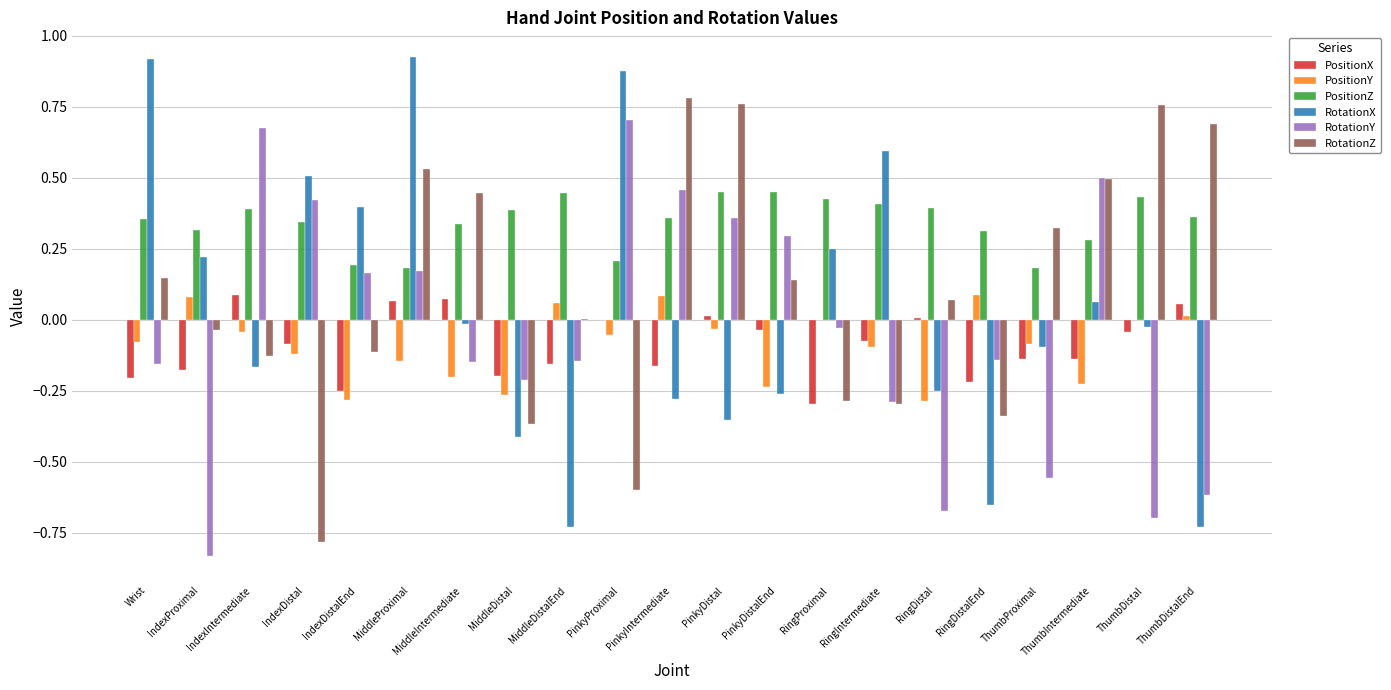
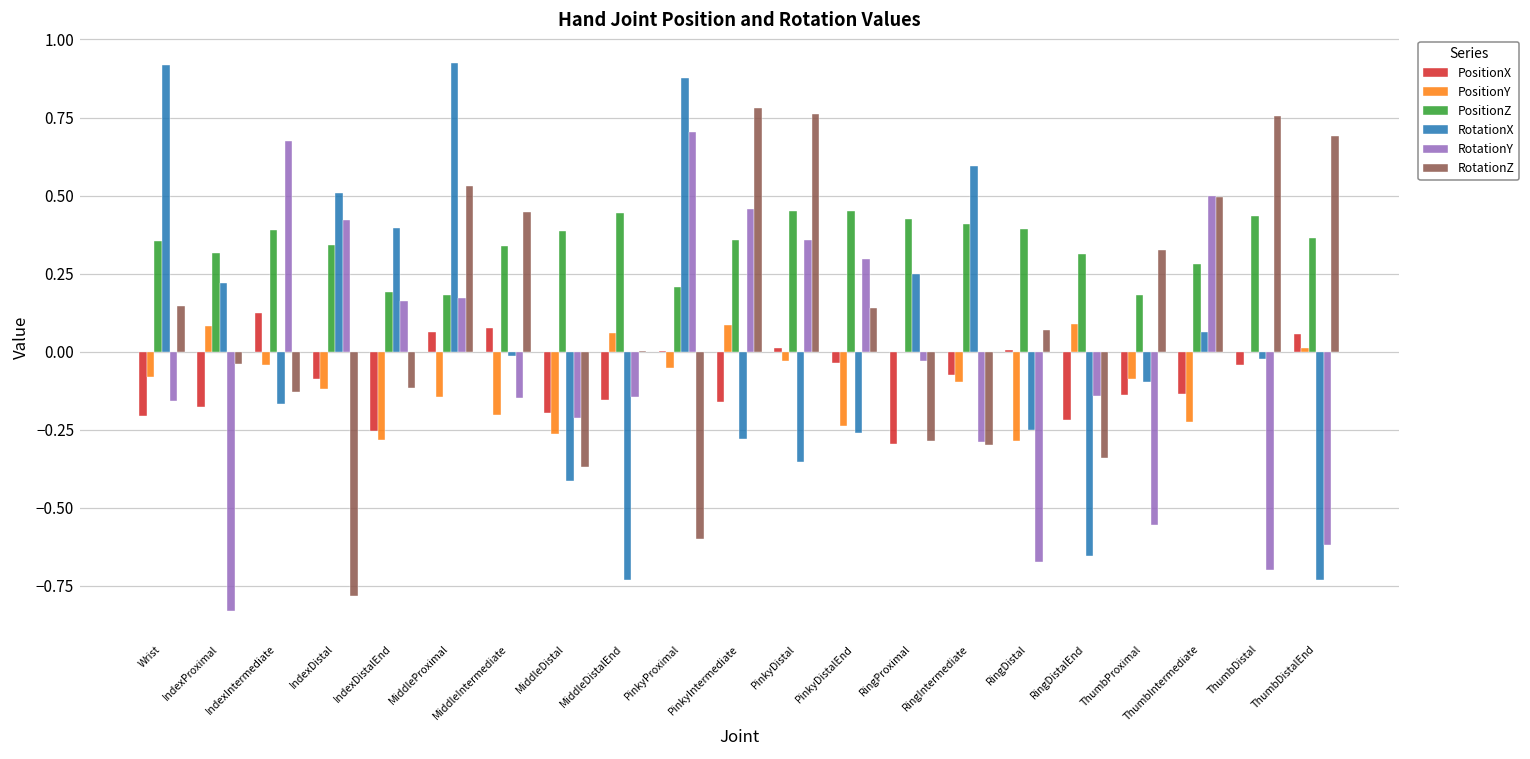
PositionX, IndexIntermediate: 0.09 -> 0.12
